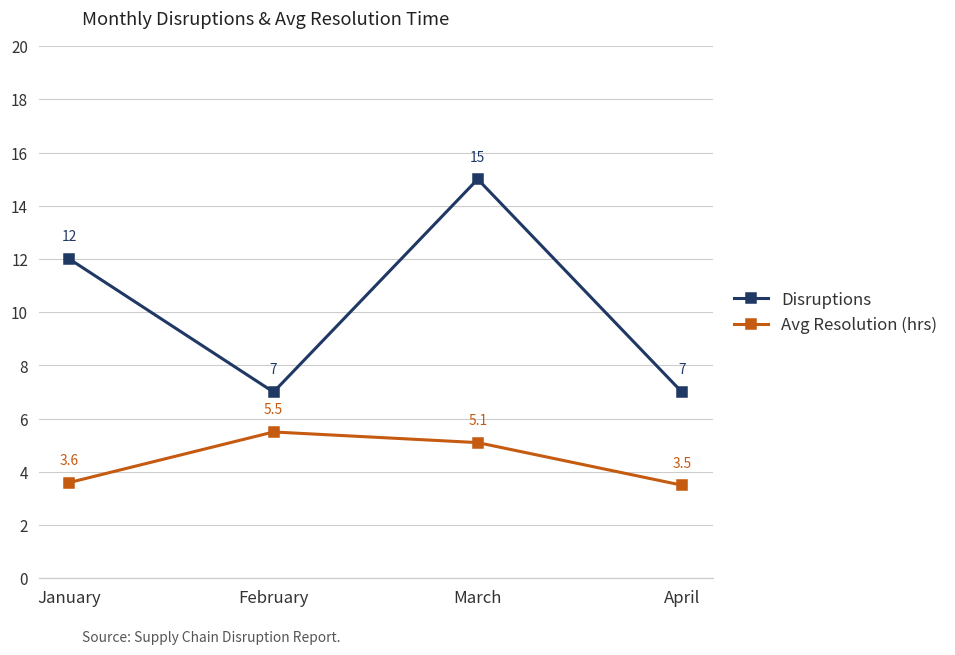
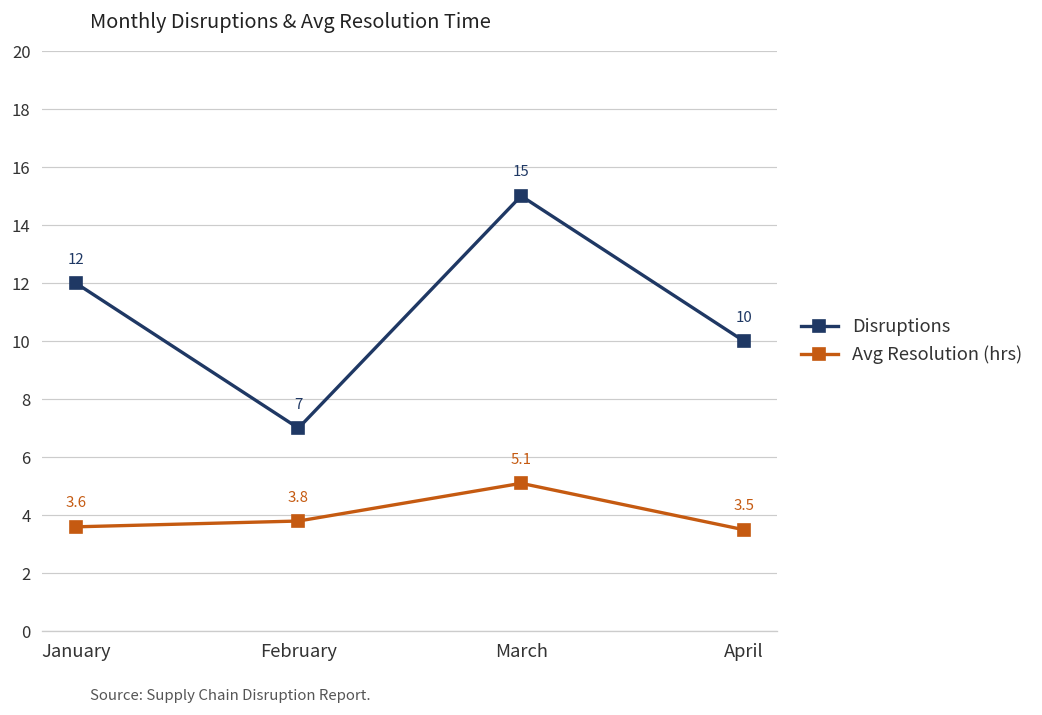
Avg Resolution (hrs), February: 5.5 -> 3.8
Disruptions, April: 7 -> 10
